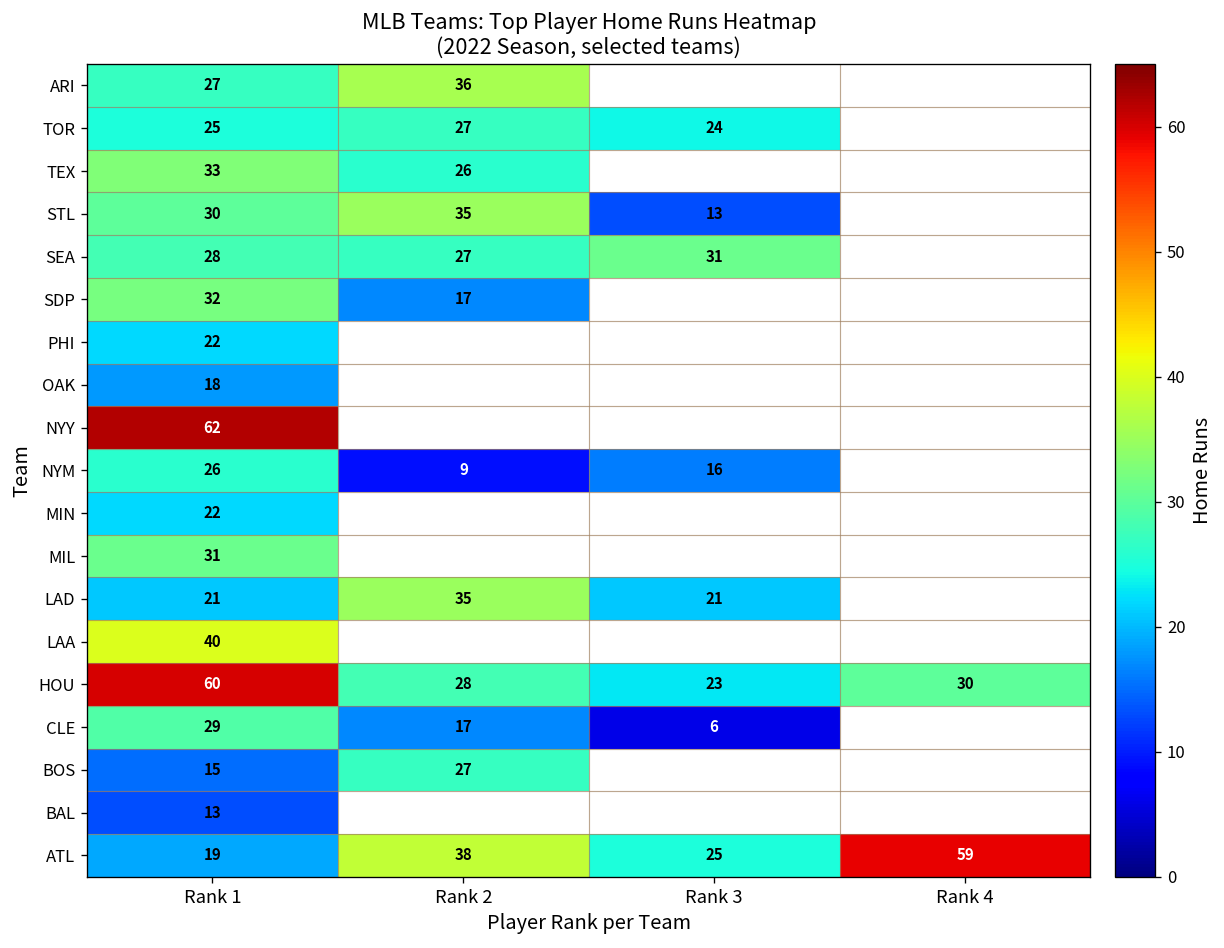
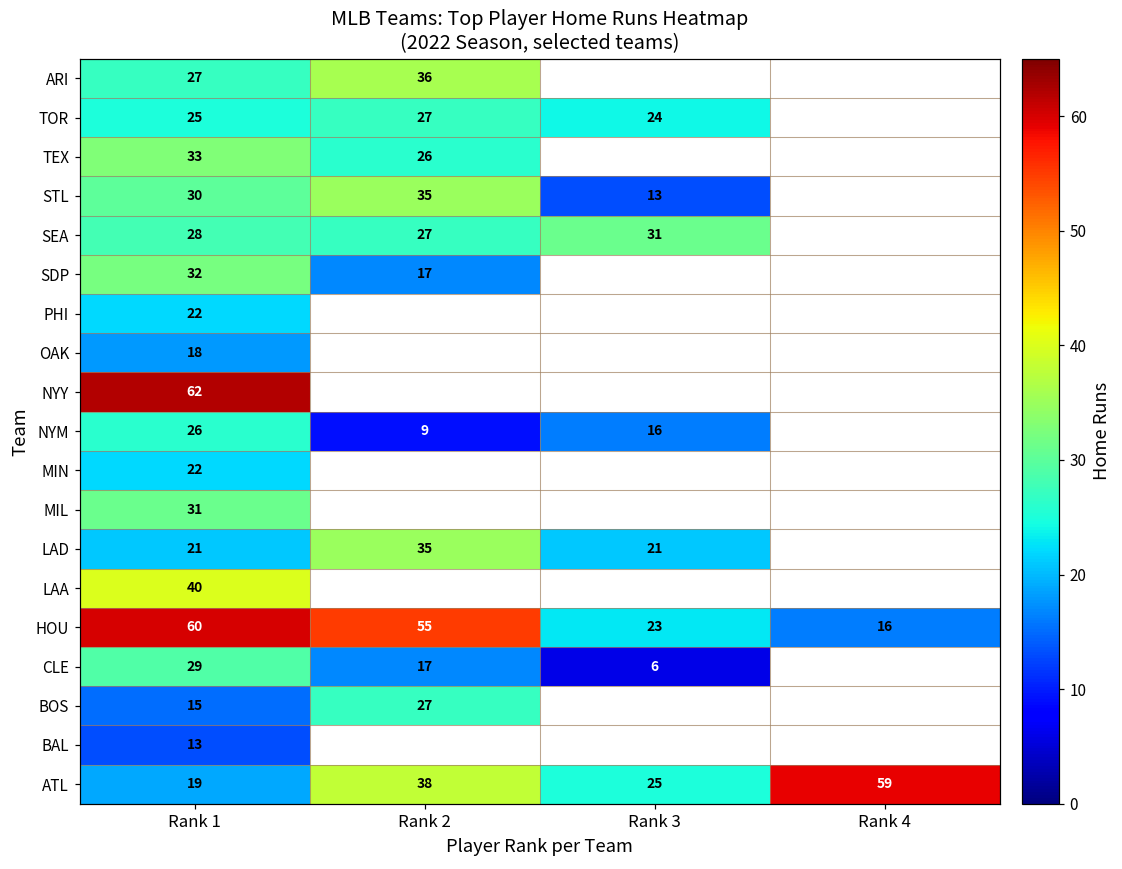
HOU, Rank 2: 28 -> 55
HOU, Rank 4: 30 -> 16
